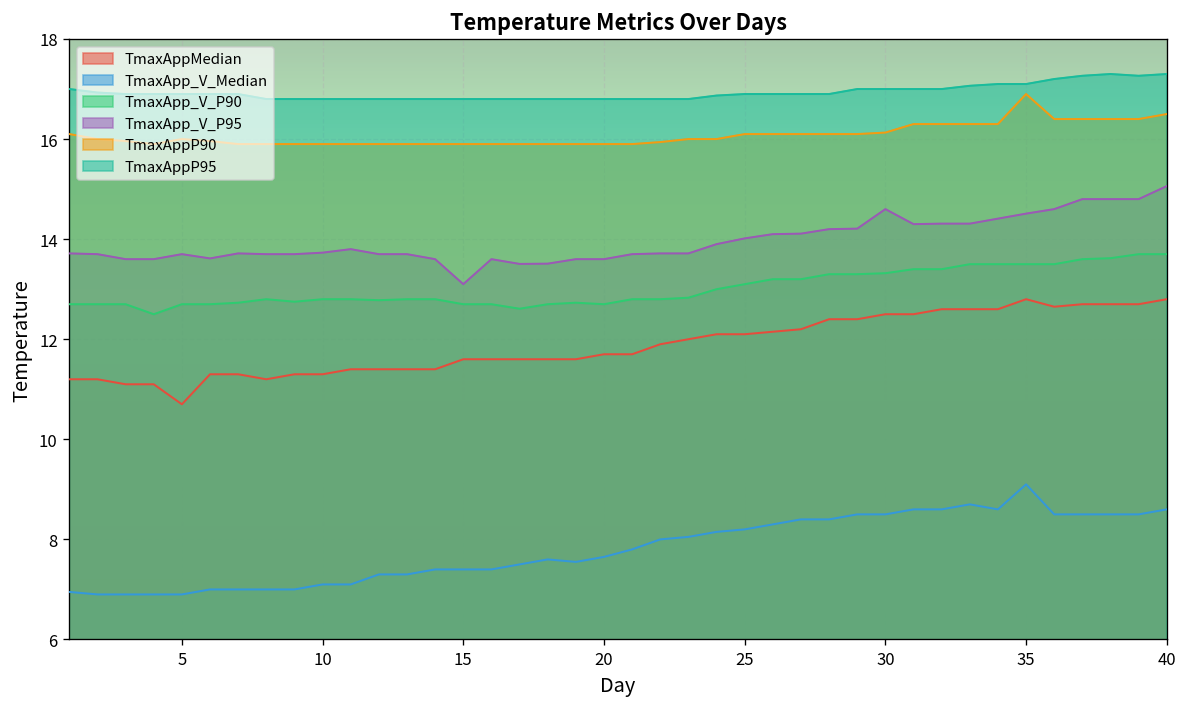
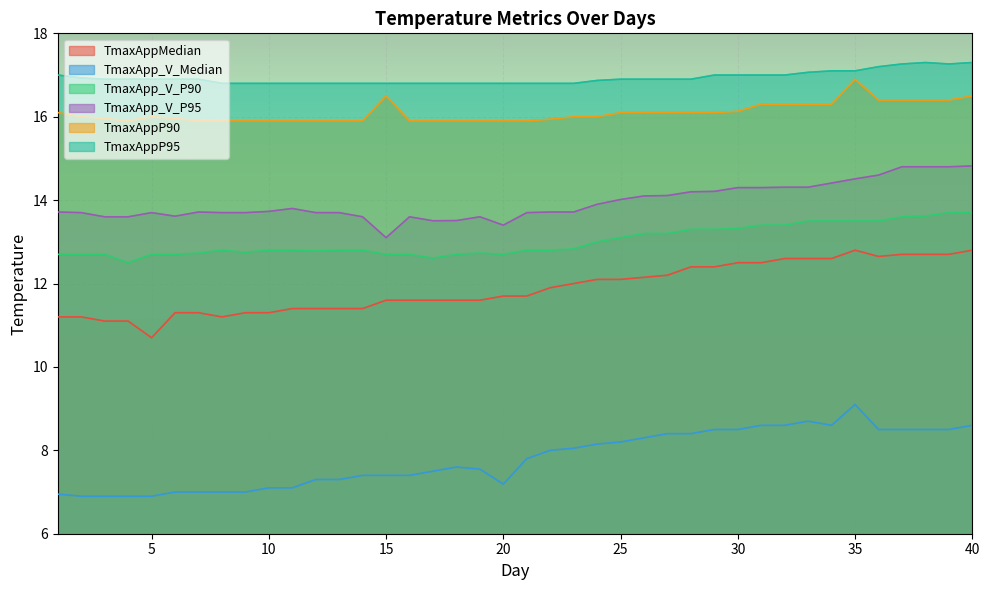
TmaxAppP90, 15: 15.9 -> 16.5
TmaxApp_V_Median, 20: 7.7 -> 7.2
TmaxApp_V_P95, 20: 13.6 -> 13.4
TmaxApp_V_P95, 30: 14.6 -> 14.3
TmaxApp_V_P95, 40: 15.1 -> 14.8
